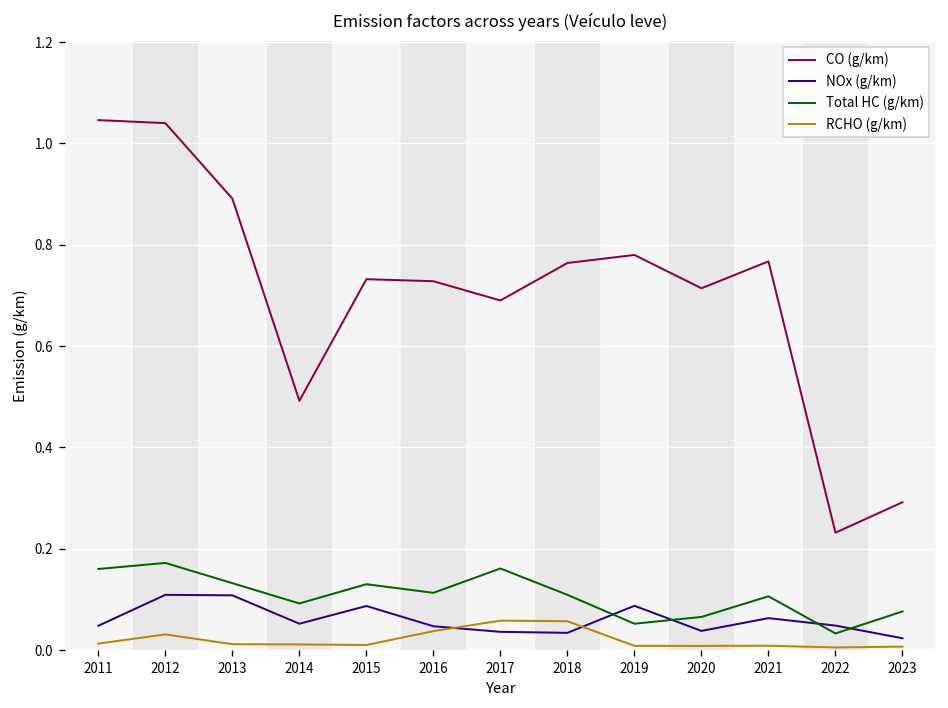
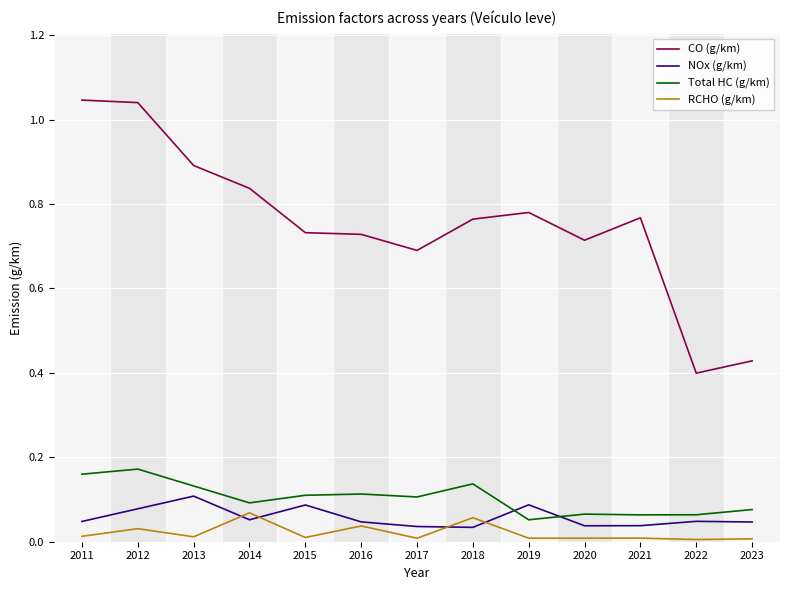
NOx (g/km), 2012: 0.11 -> 0.08
CO (g/km), 2014: 0.49 -> 0.84
RCHO (g/km), 2014: 0.01 -> 0.07
Total HC (g/km), 2015: 0.13 -> 0.11
Total HC (g/km), 2017: 0.16 -> 0.11
RCHO (g/km), 2017: 0.06 -> 0.01
Total HC (g/km), 2018: 0.11 -> 0.14
NOx (g/km), 2021: 0.06 -> 0.04
Total HC (g/km), 2021: 0.11 -> 0.06
CO (g/km), 2022: 0.23 -> 0.40
Total HC (g/km), 2022: 0.03 -> 0.06
CO (g/km), 2023: 0.29 -> 0.43
NOx (g/km), 2023: 0.02 -> 0.05
